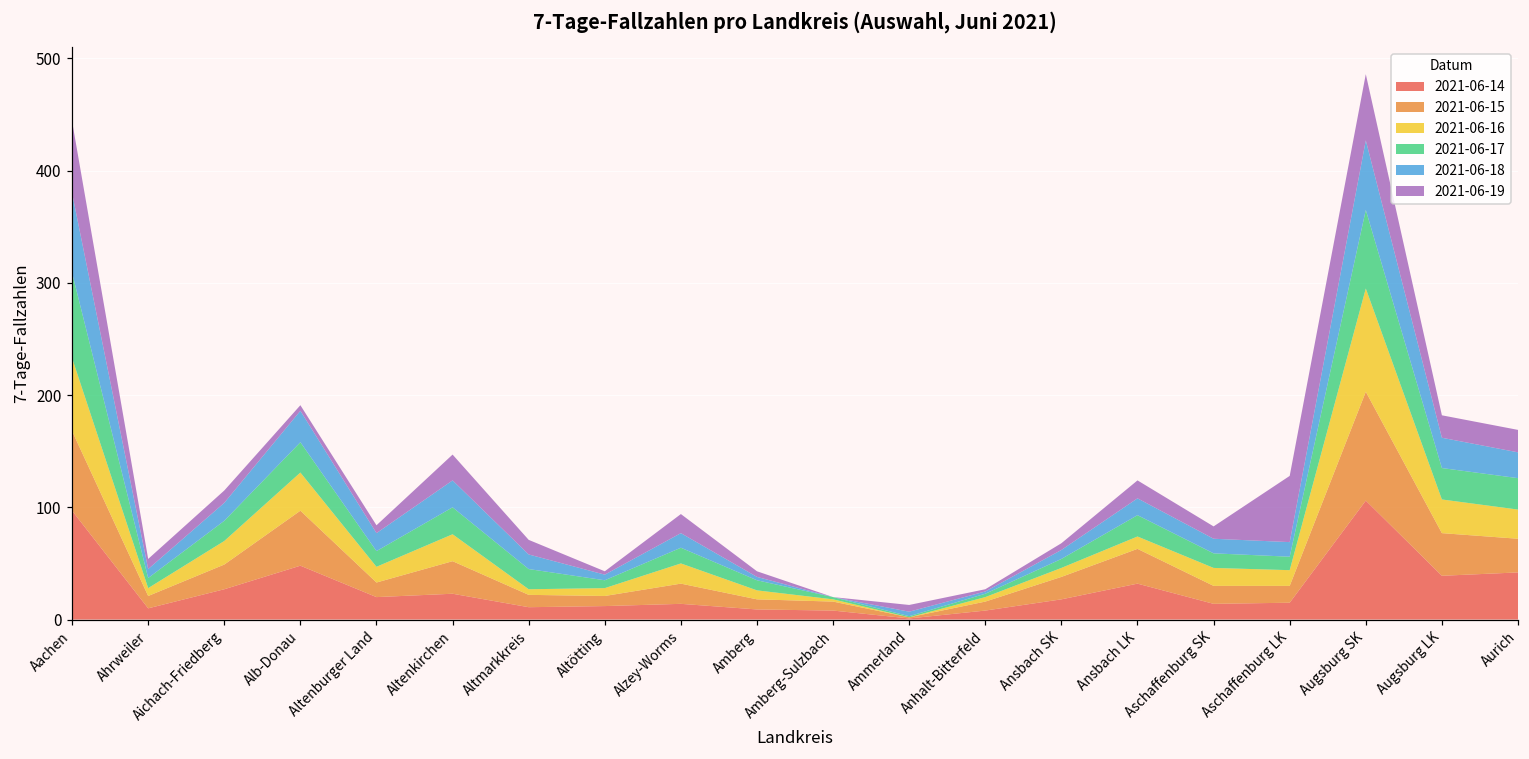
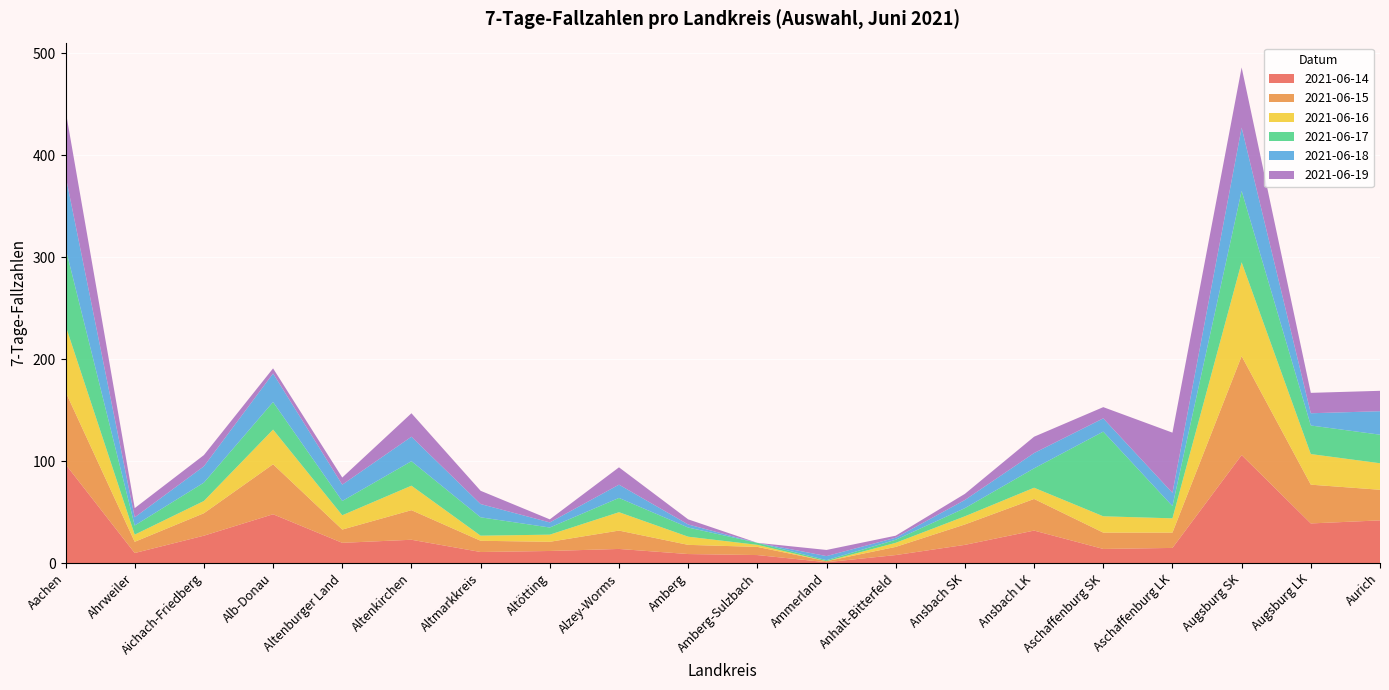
2021-06-16, Aichach-Friedberg: 21 -> 12
2021-06-17, Aschaffenburg SK: 13 -> 83
2021-06-18, Augsburg LK: 27 -> 12
